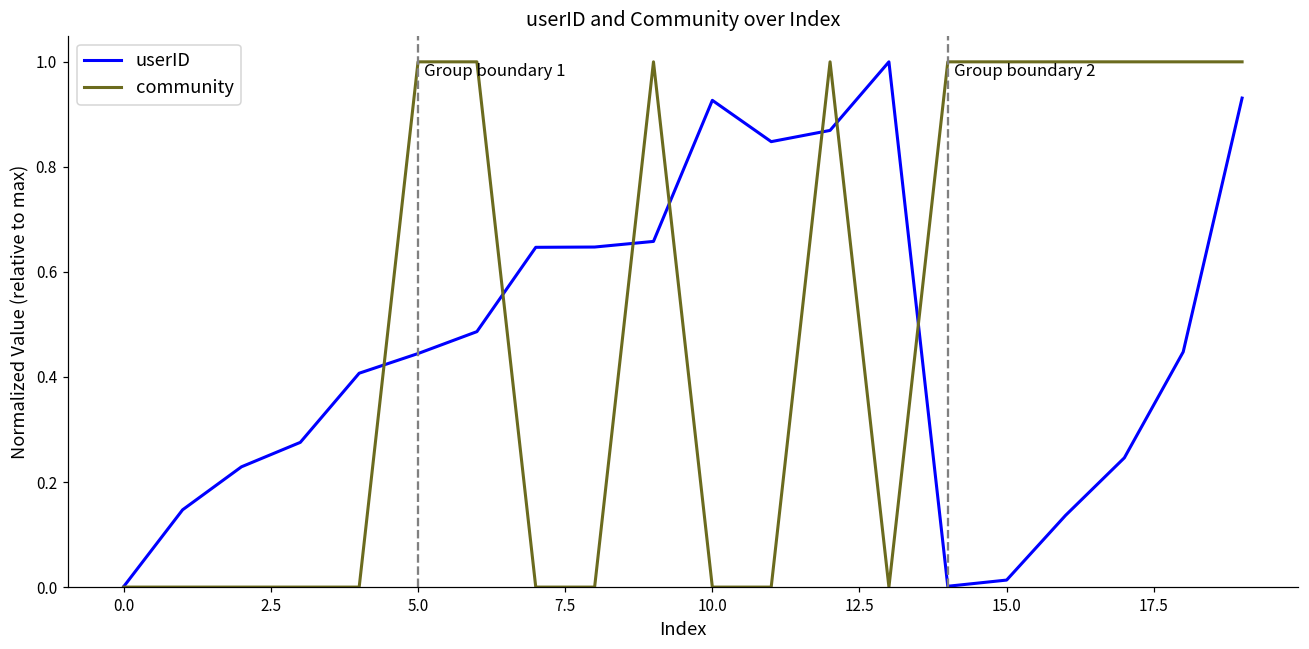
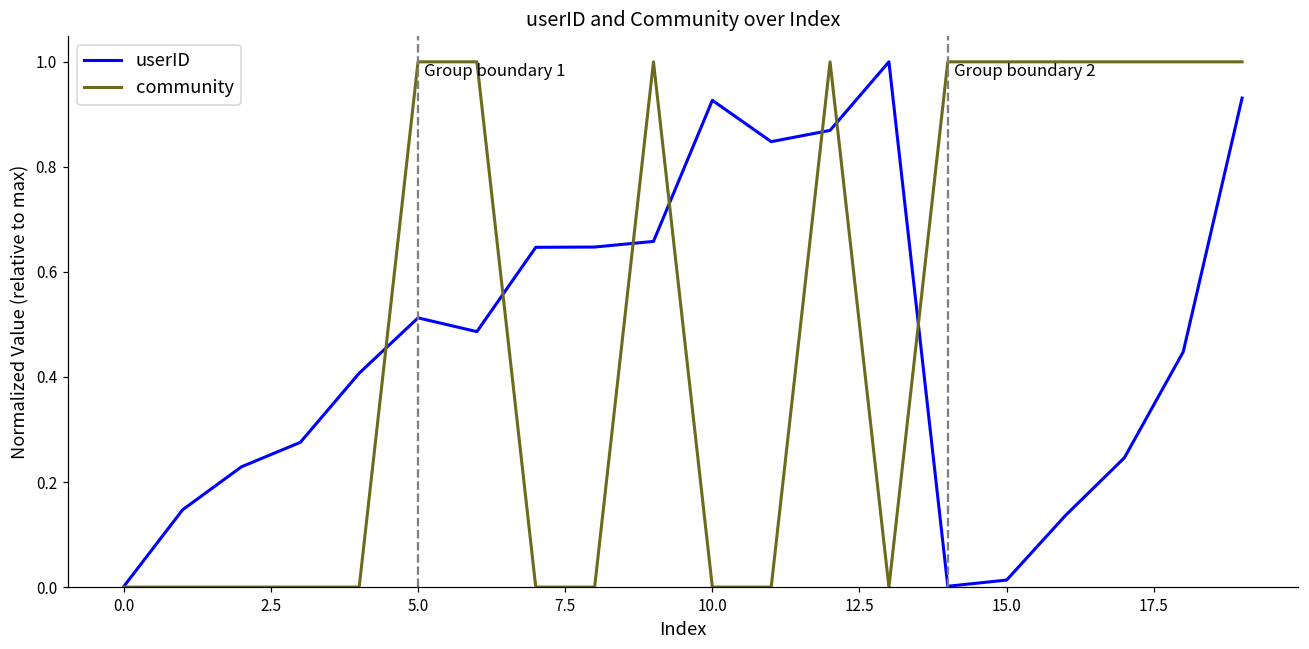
userID, 5.0: 0.44 -> 0.51
